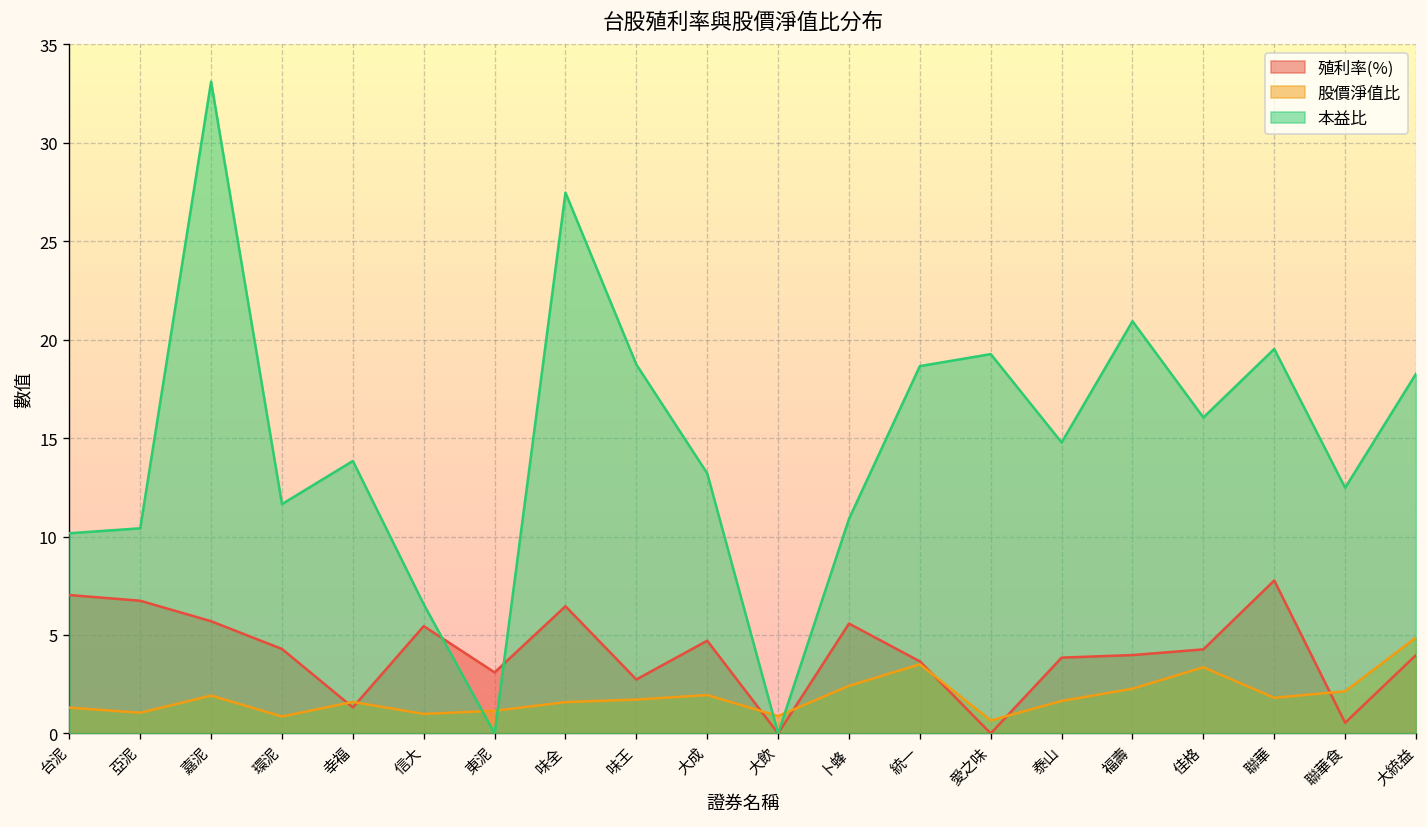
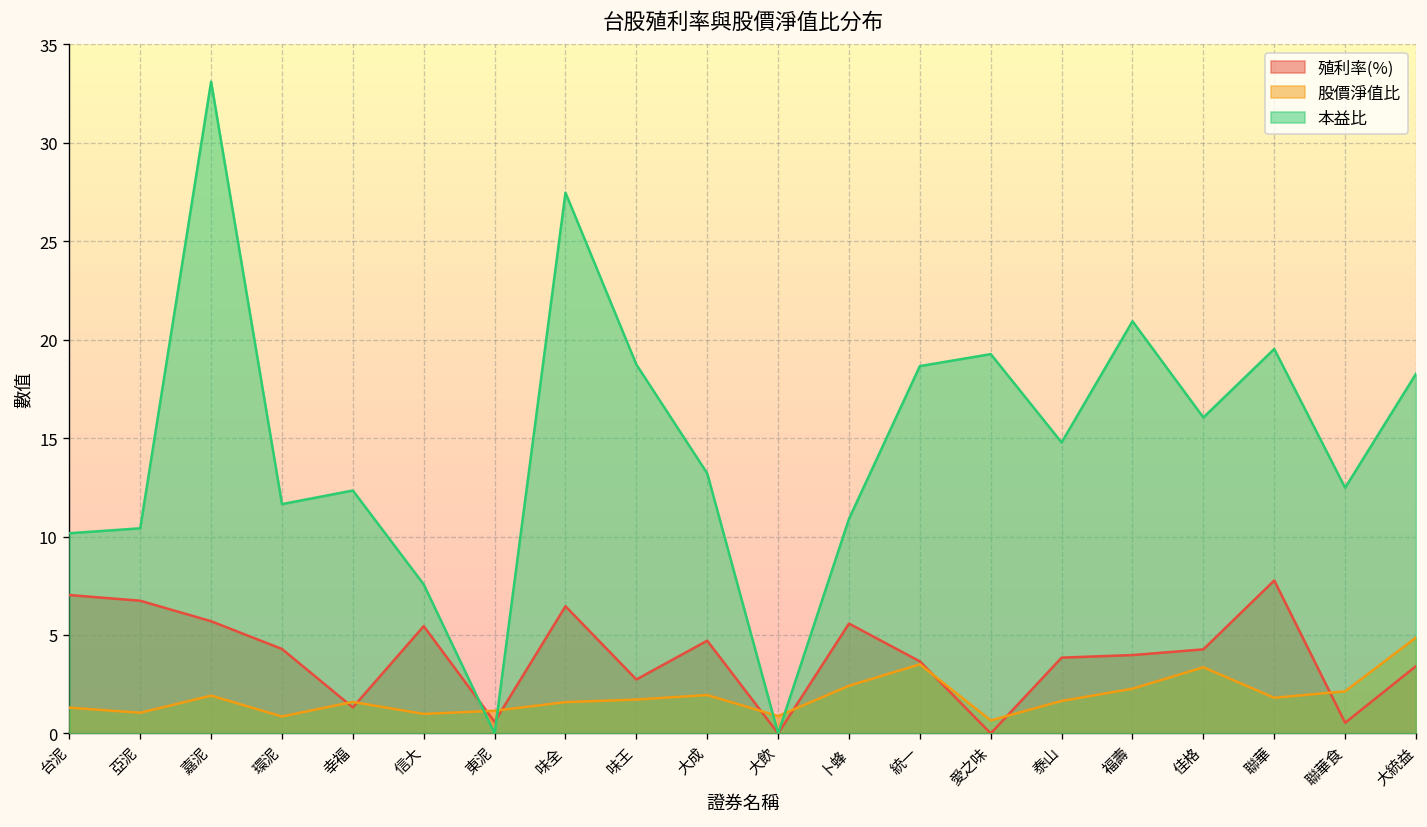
本益比, 幸福: 13.8 -> 12.3
本益比, 信大: 6.6 -> 7.6
殖利率(%), 東泥: 3.1 -> 0.6
殖利率(%), 大統益: 4.0 -> 3.4
